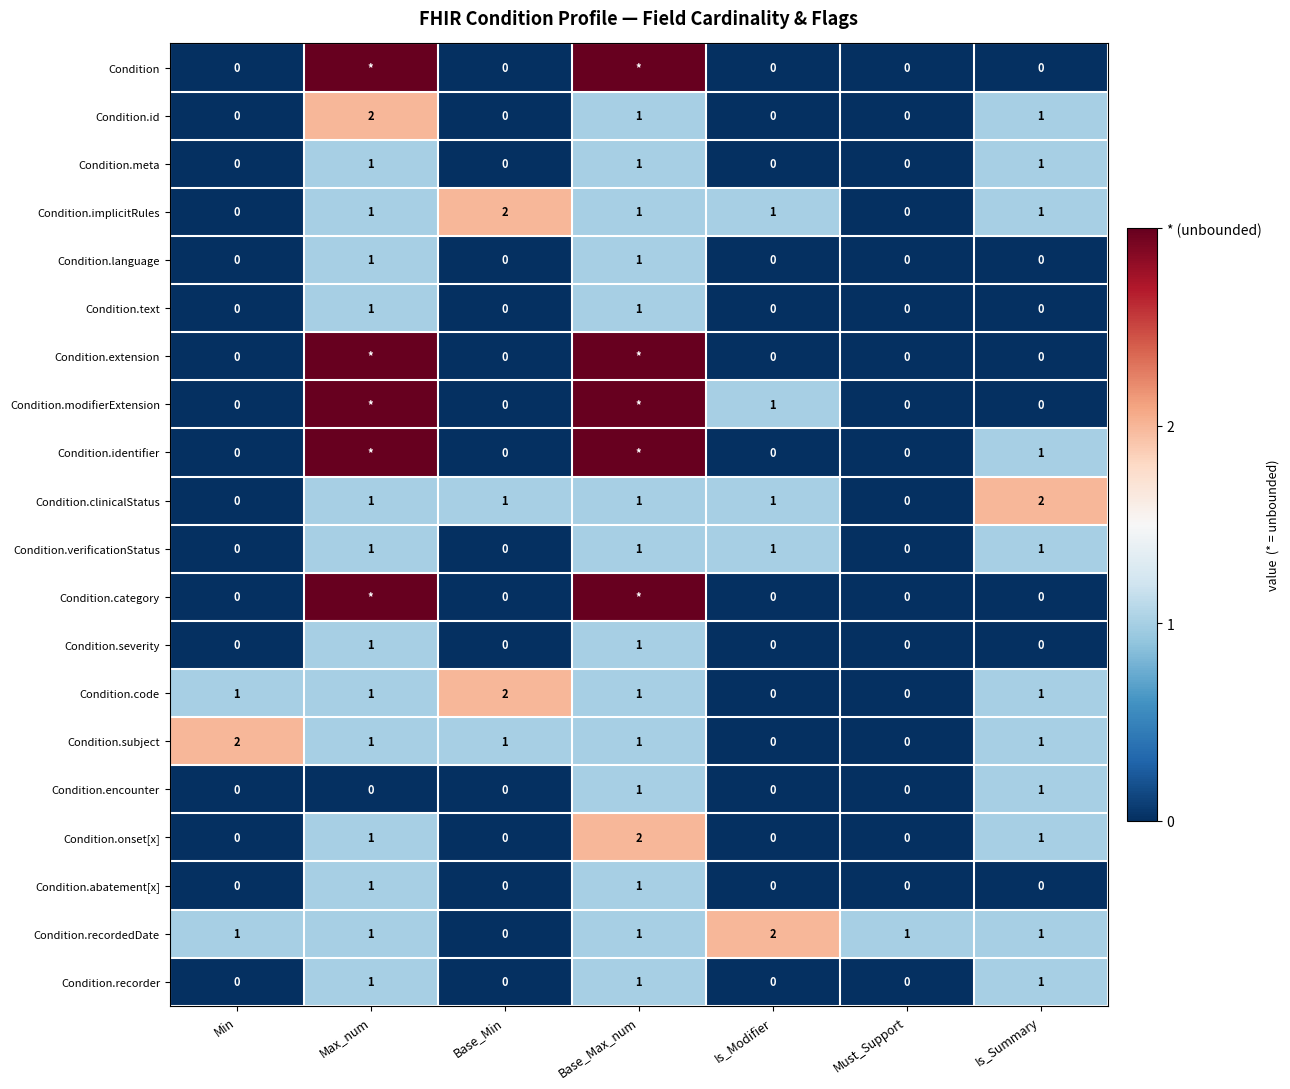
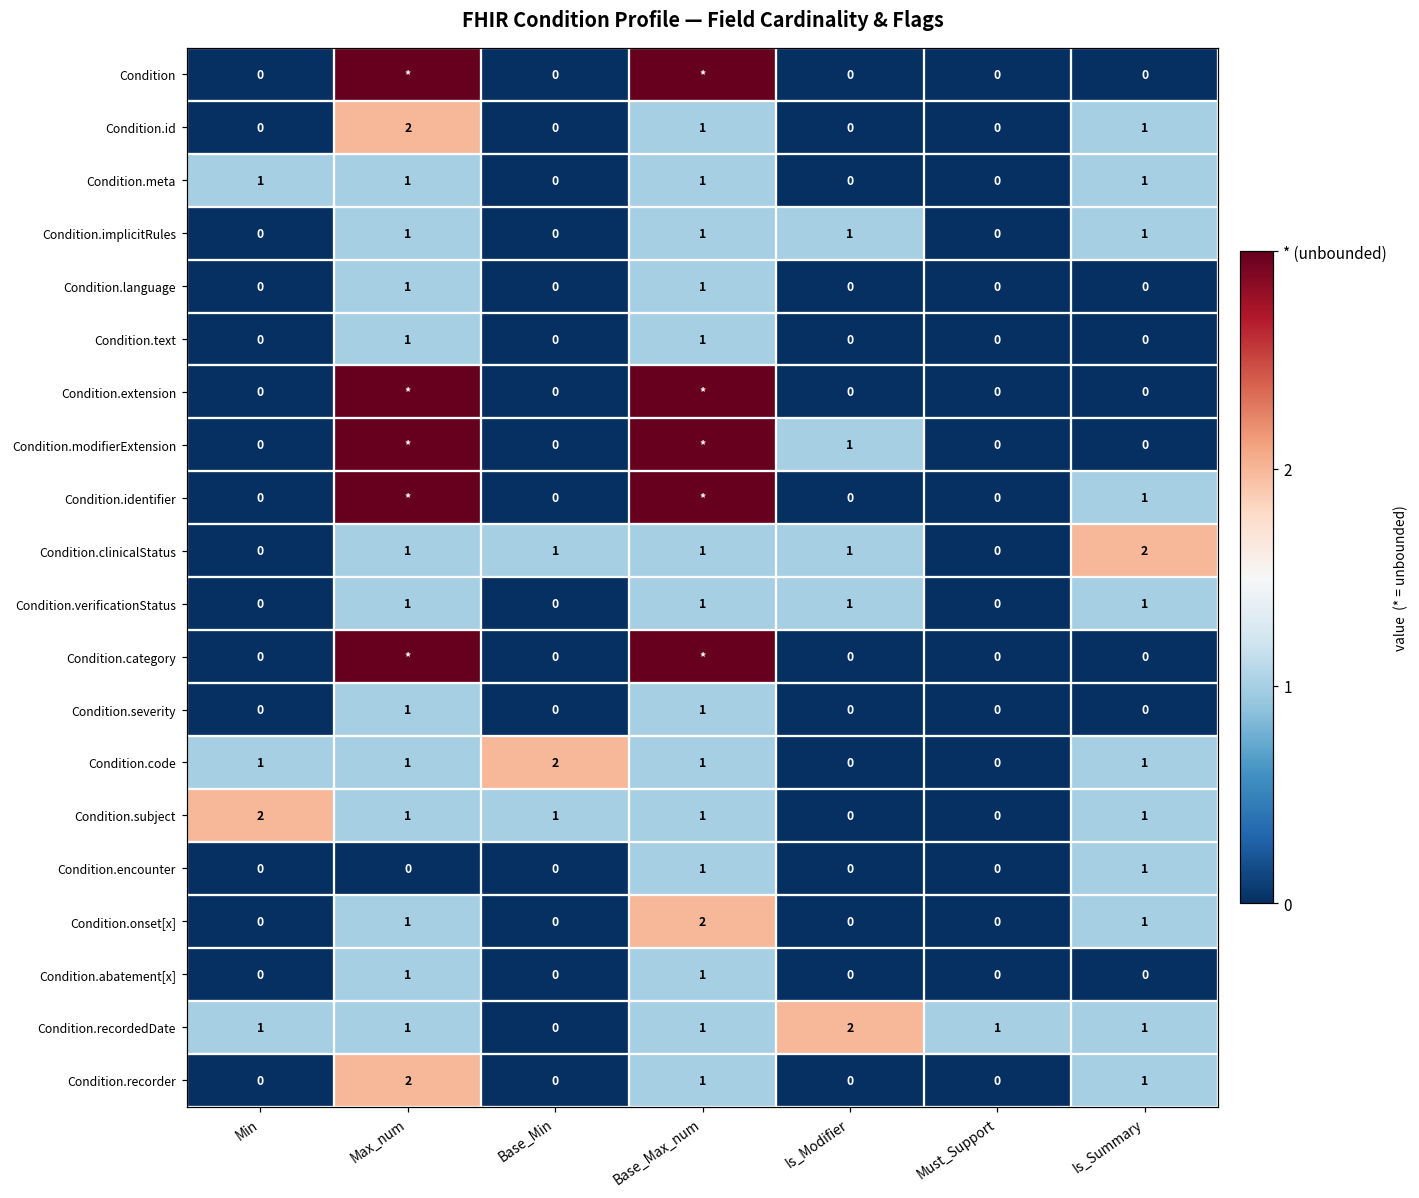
Condition.meta, Min: 0 -> 1
Condition.implicitRules, Base_Min: 2 -> 0
Condition.recorder, Max_num: 1 -> 2
